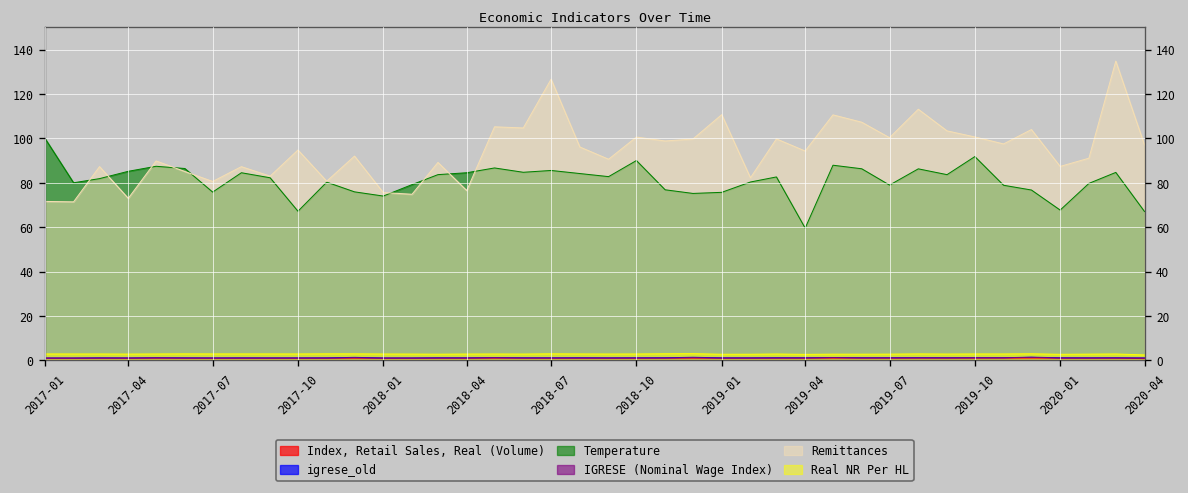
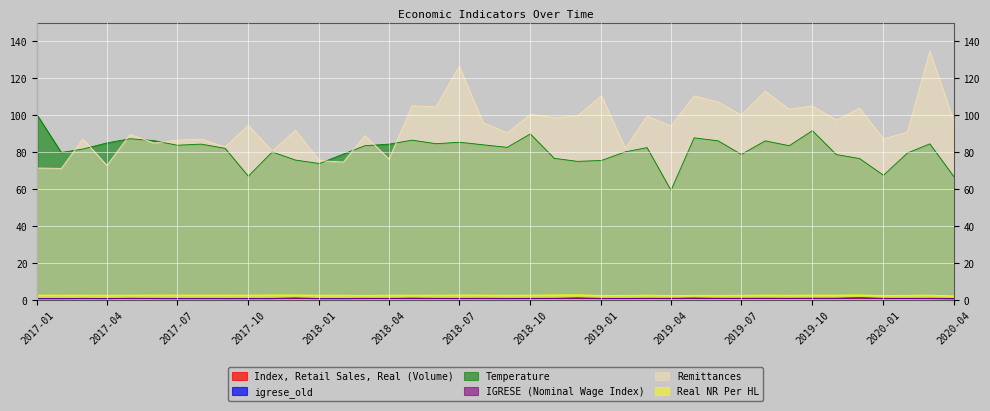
Temperature, 2017-07: 76 -> 84
Remittances, 2017-07: 81 -> 87
Remittances, 2019-10: 101 -> 105
